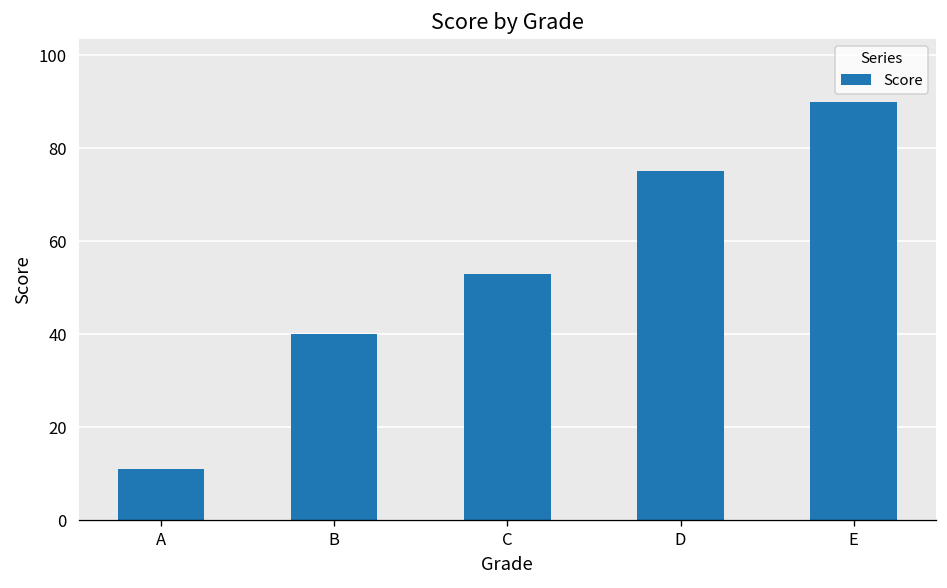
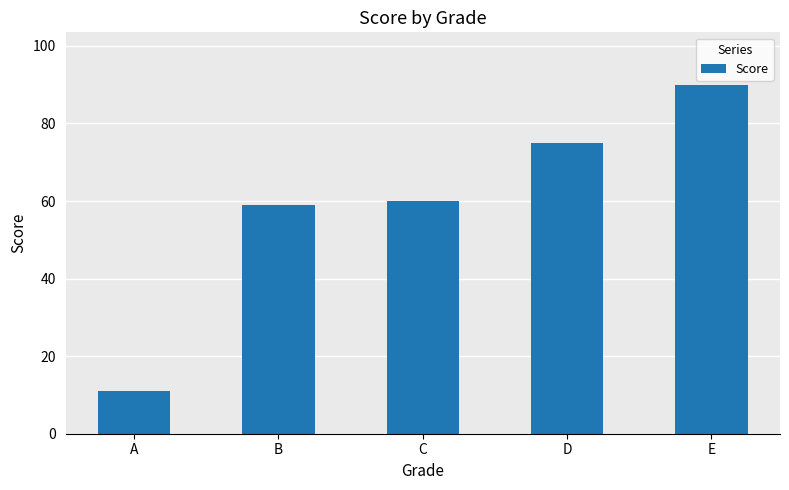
B: 40 -> 59
C: 53 -> 60
